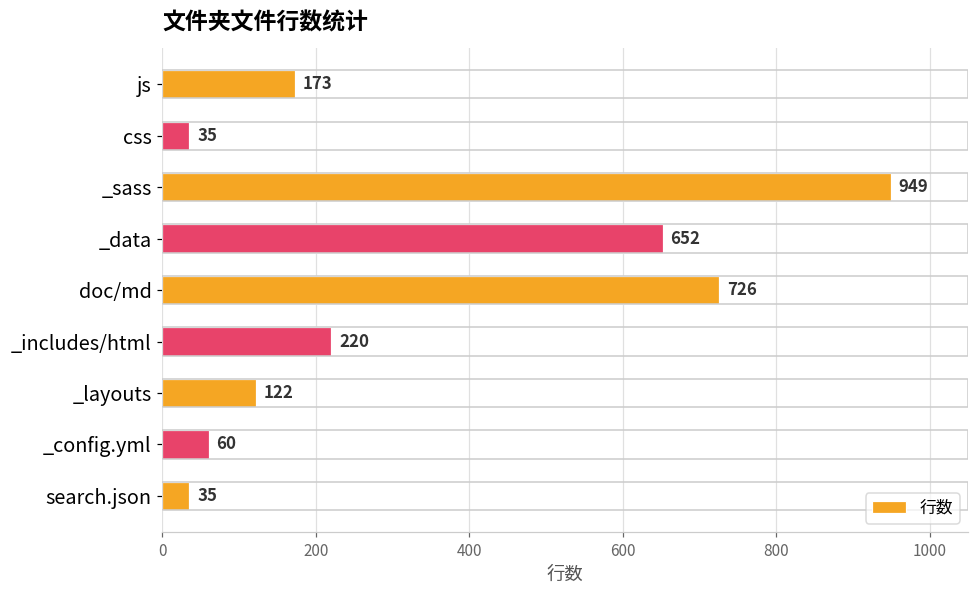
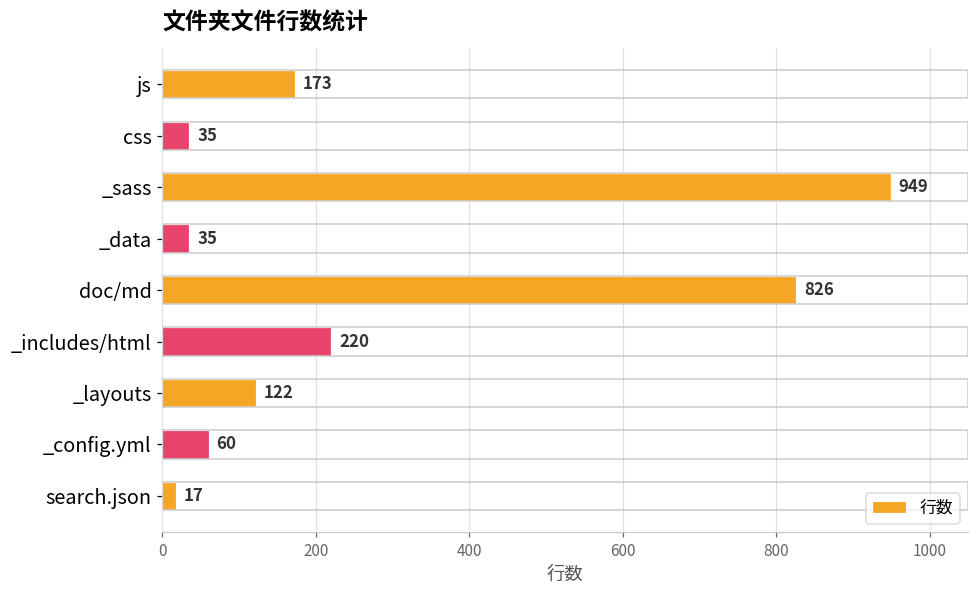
_data: 652 -> 35
doc/md: 726 -> 826
search.json: 35 -> 17
